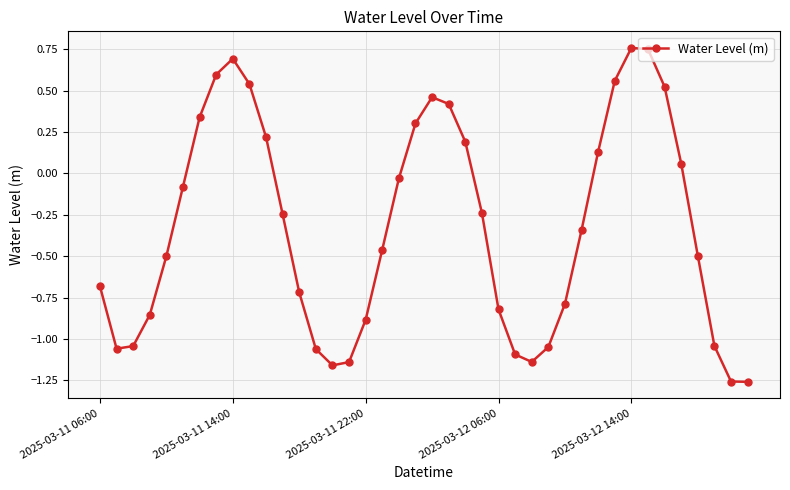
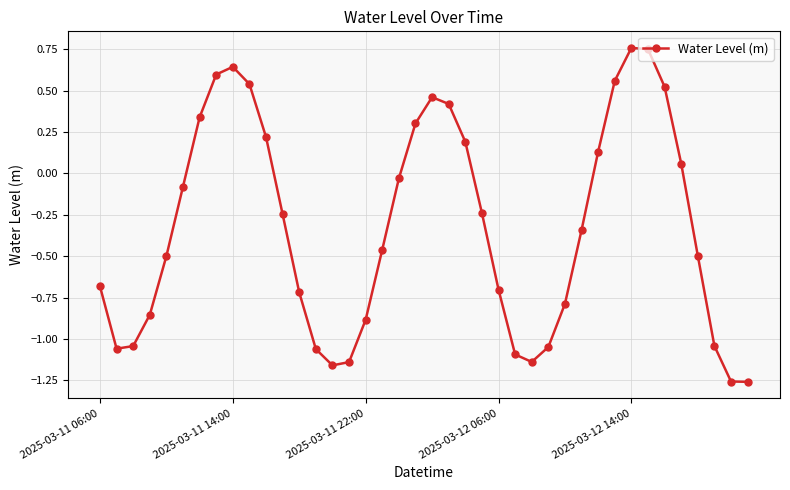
2025-03-11 14:00: 0.69 -> 0.64
2025-03-12 06:00: -0.82 -> -0.70
